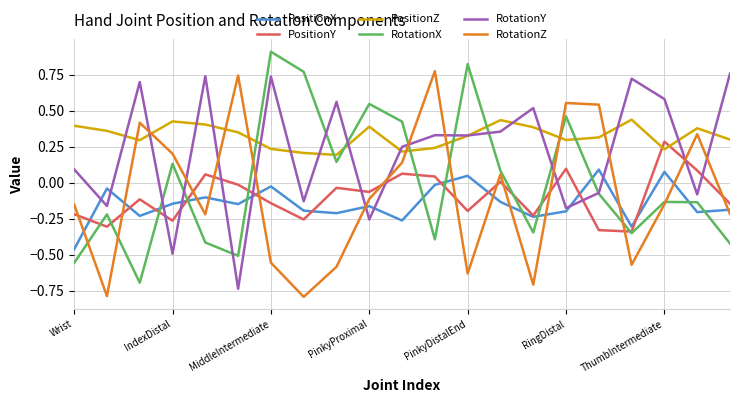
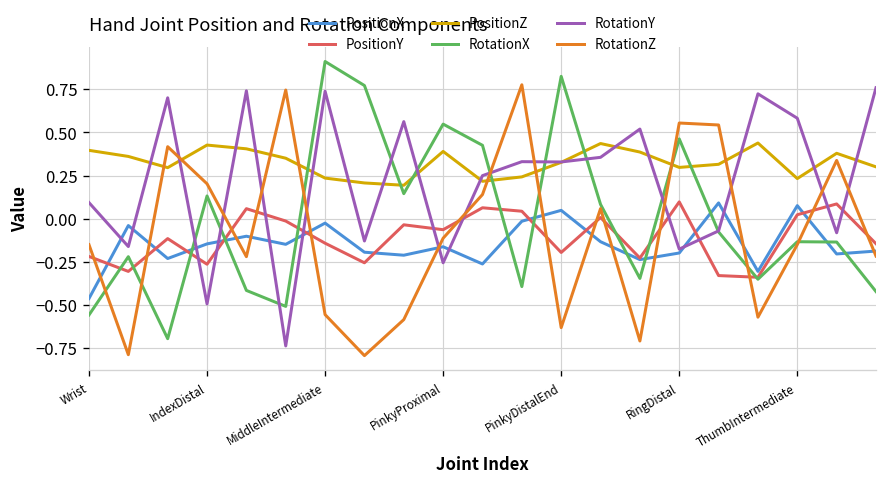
PositionY, ThumbIntermediate: 0.29 -> 0.02
